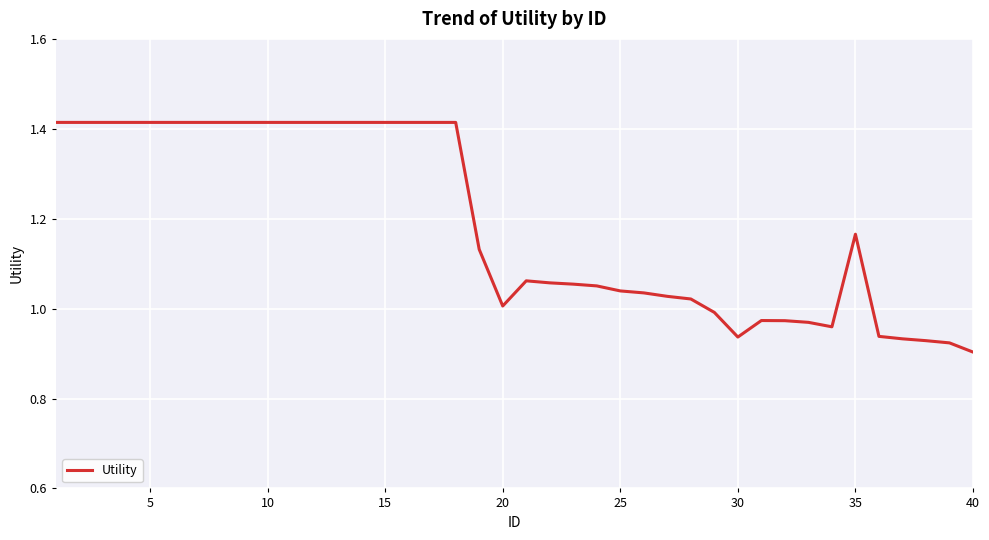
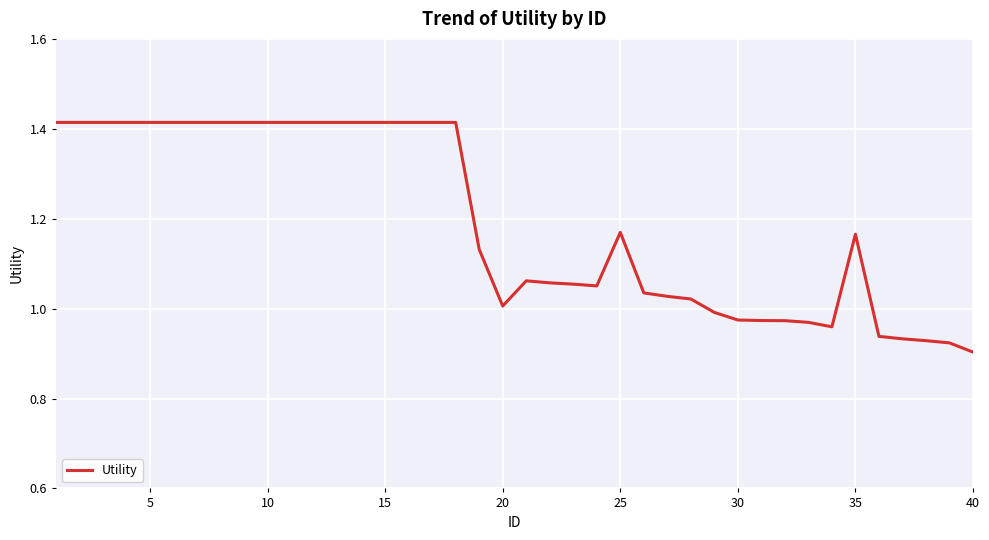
25: 1.04 -> 1.17
30: 0.94 -> 0.97
